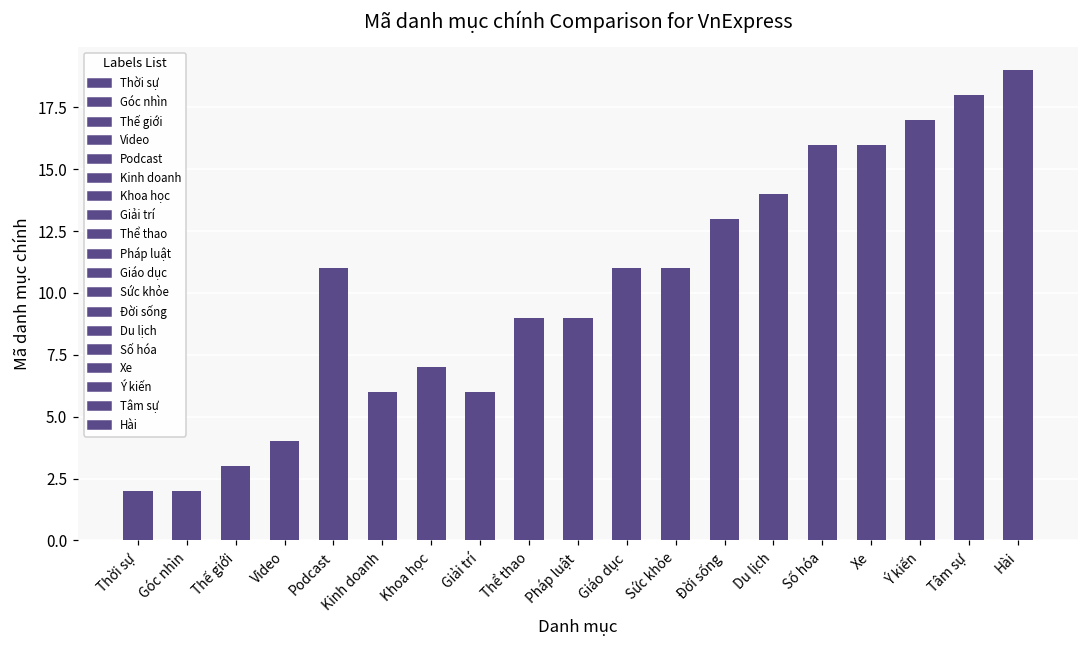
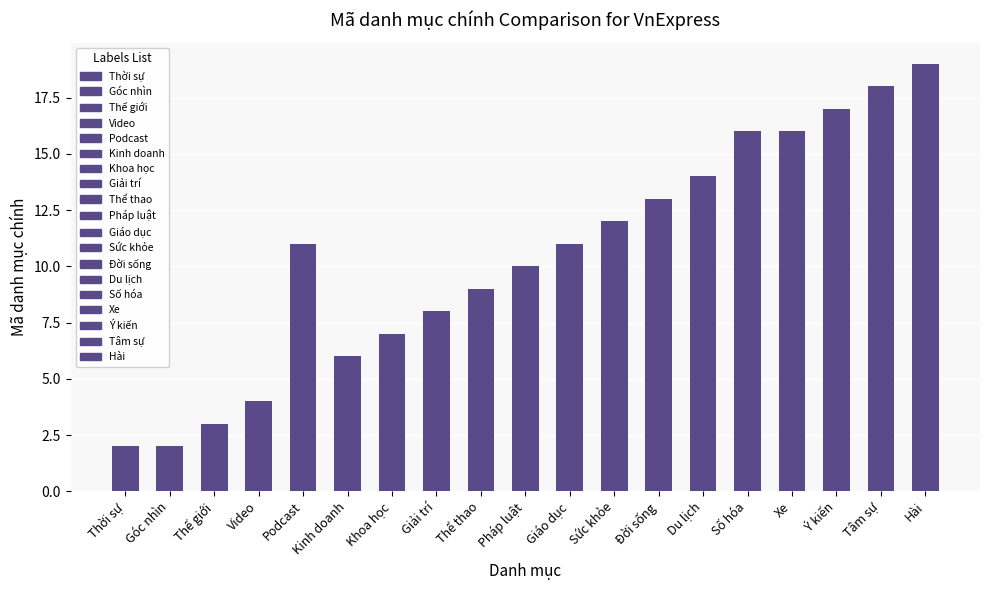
Giải trí: 6 -> 8
Pháp luật: 9 -> 10
Sức khỏe: 11 -> 12
